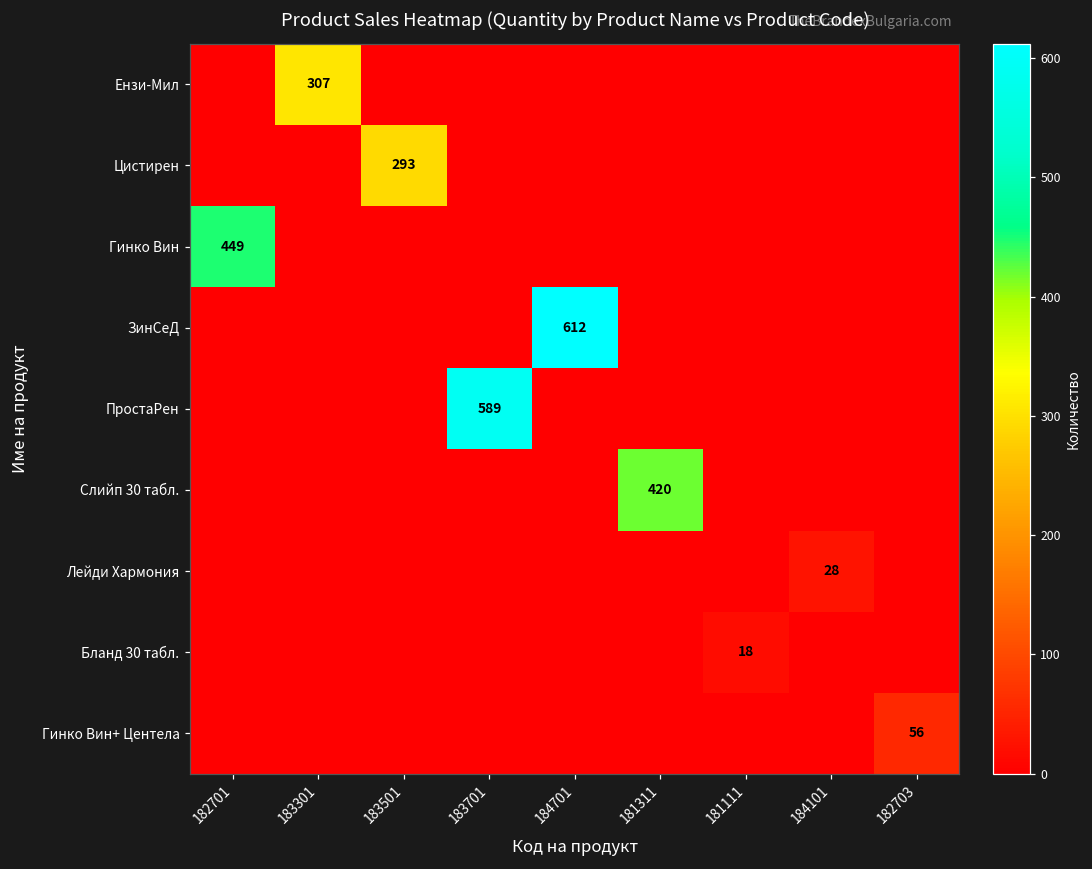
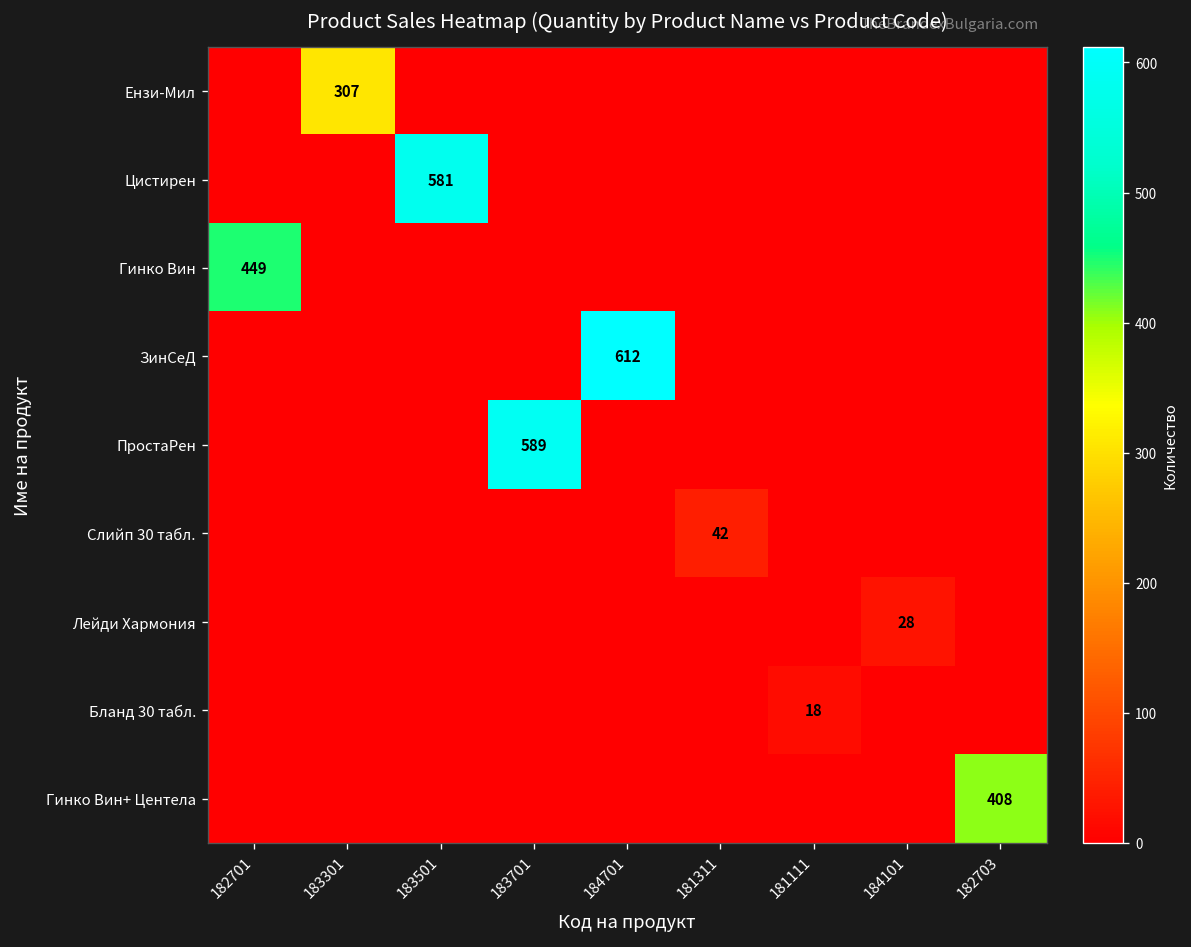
Цистирен, 183501: 293 -> 581
Слийп 30 табл., 181311: 420 -> 42
Гинко Вин+ Центела, 182703: 56 -> 408
